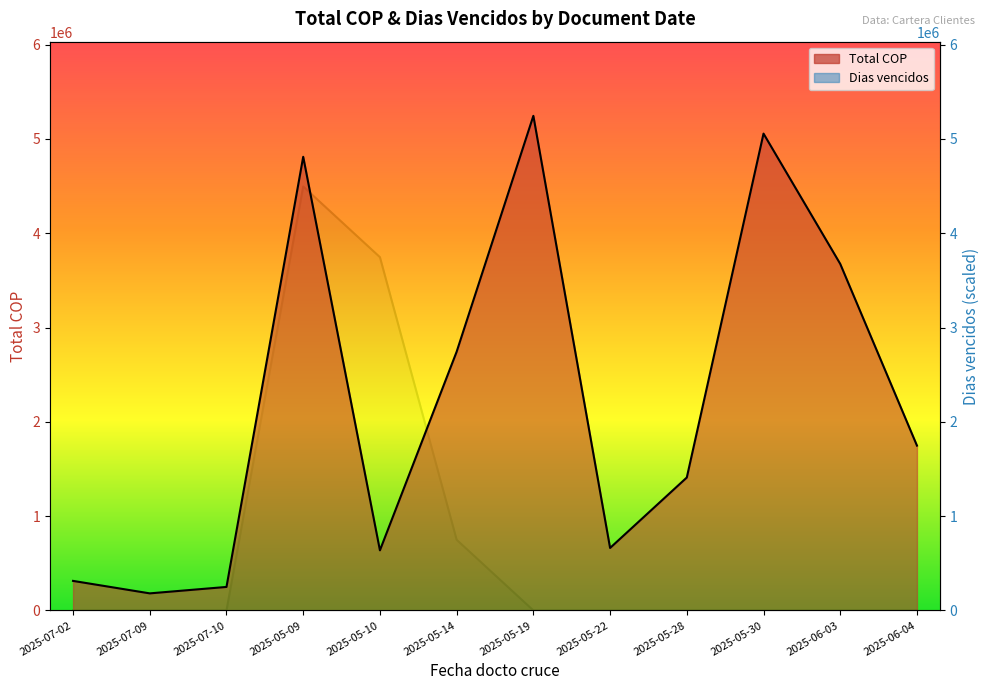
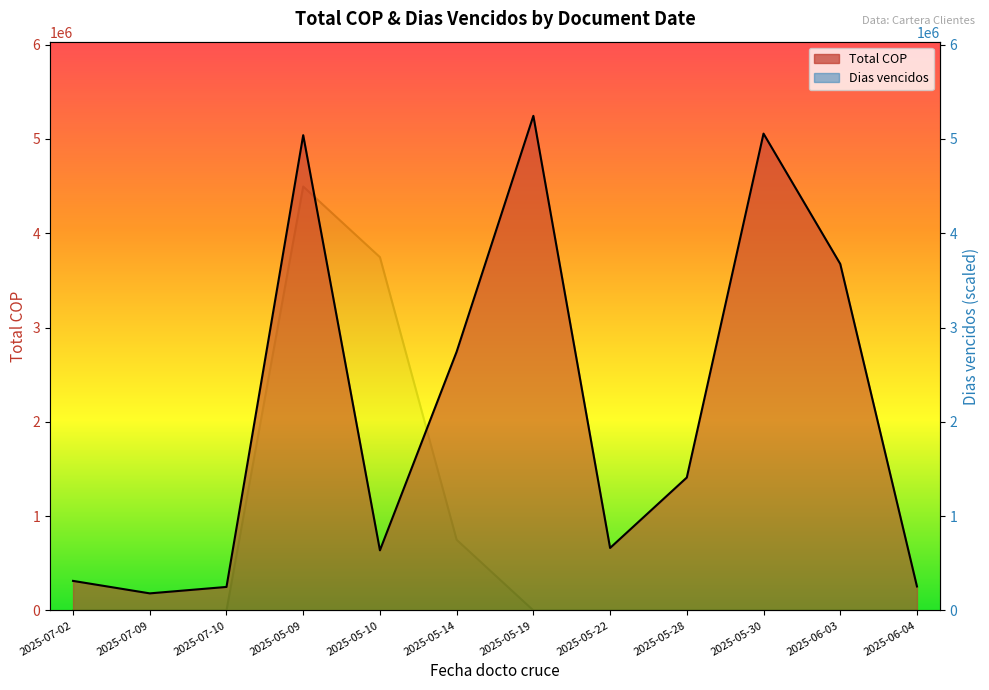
Total COP, 2025-05-09: 4800000 -> 5000000
Total COP, 2025-06-04: 1700000 -> 300000
